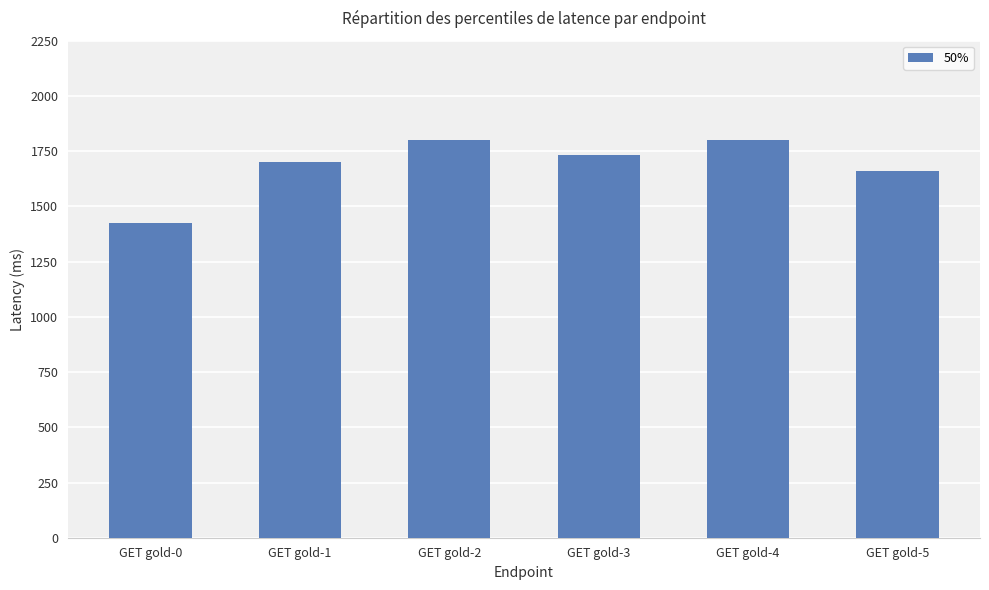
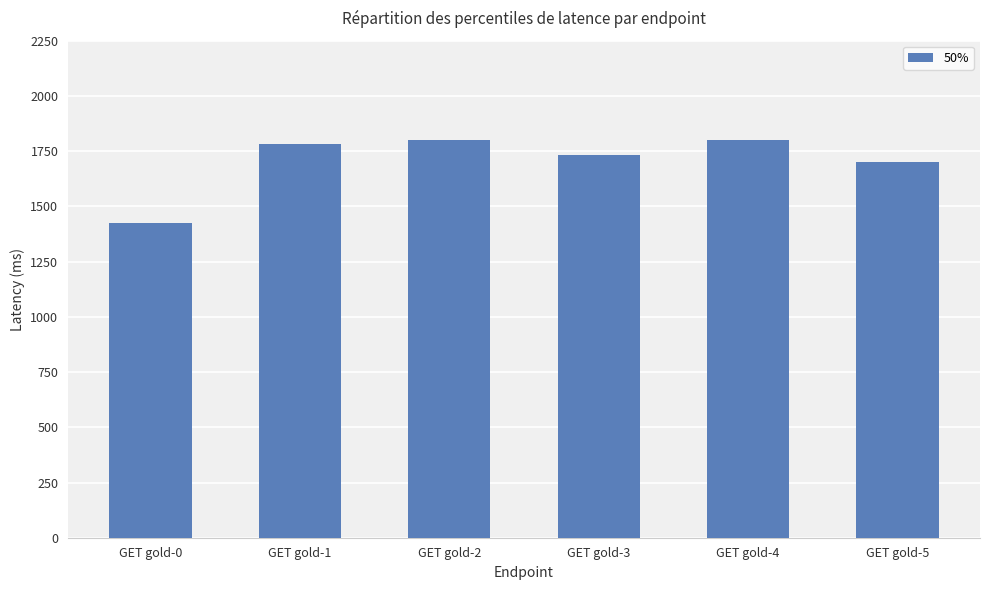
GET gold-1: 1700 -> 1780
GET gold-5: 1660 -> 1700
